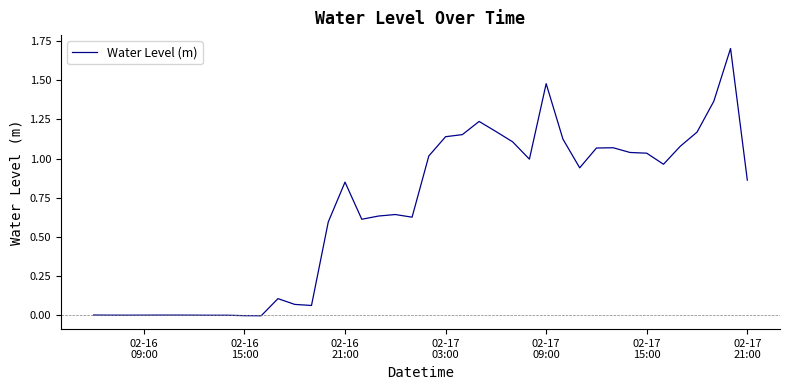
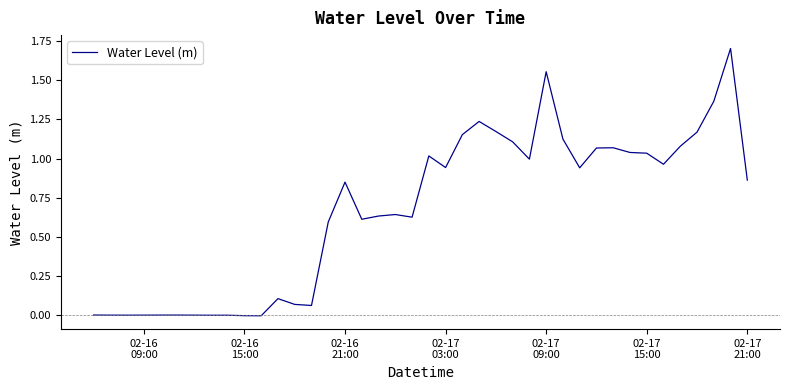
02-17 03:00: 1.14 -> 0.94
02-17 09:00: 1.48 -> 1.55
